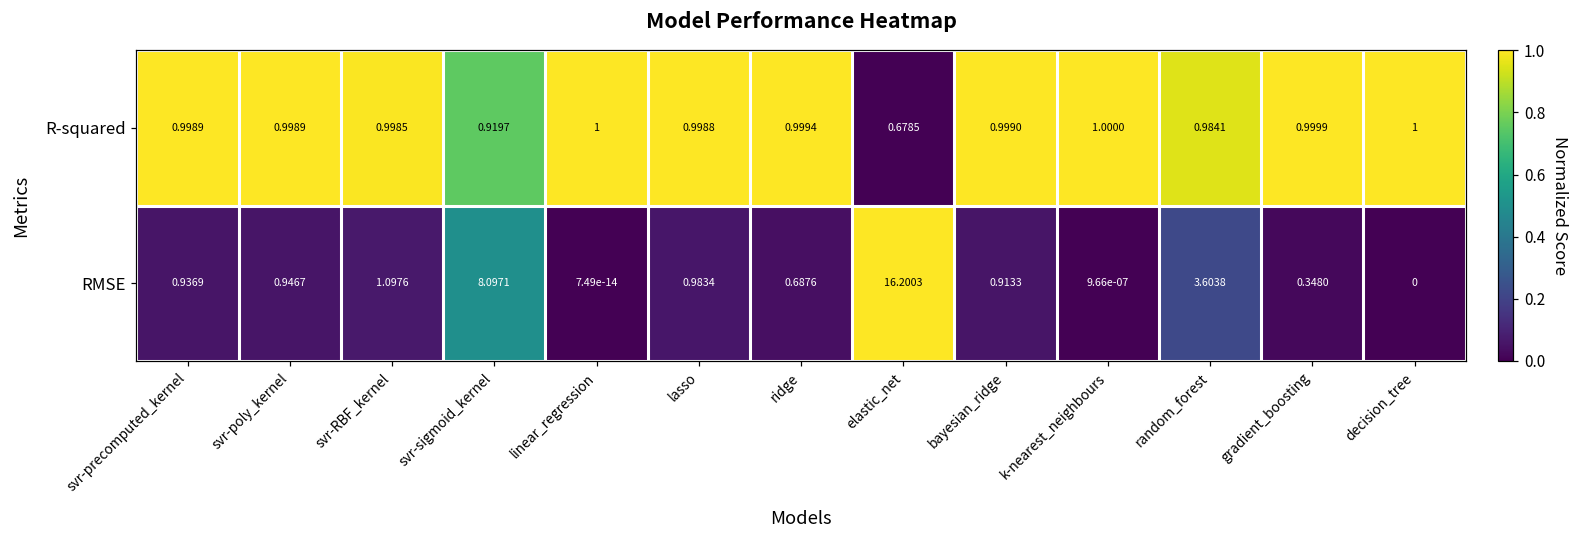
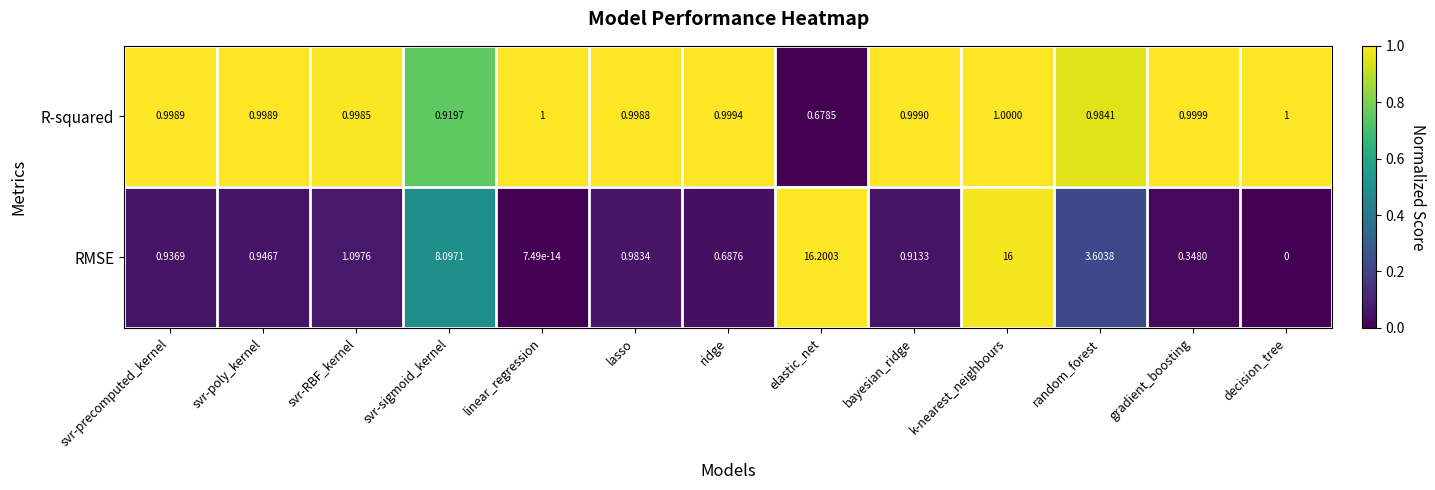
RMSE, k-nearest_neighbours: 9.66e-07 -> 16
